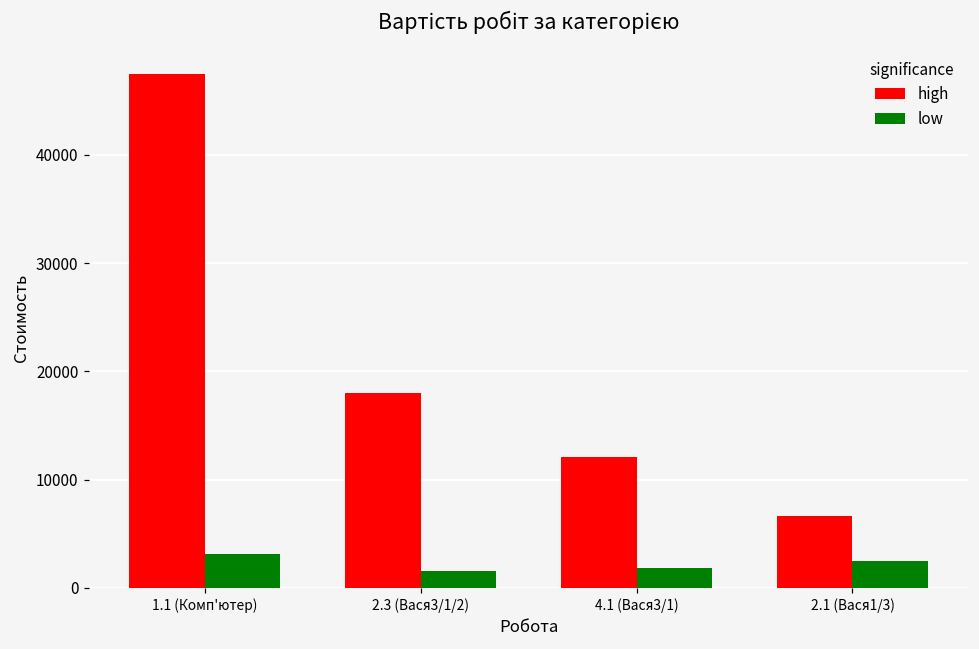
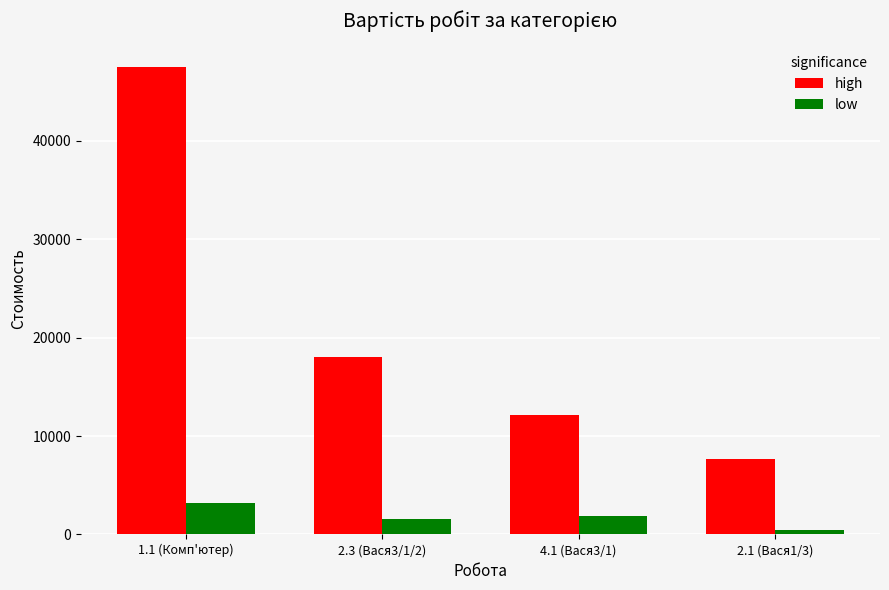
high, 2.1 (Вася1/3): 7000 -> 8000
low, 2.1 (Вася1/3): 3000 -> 0
